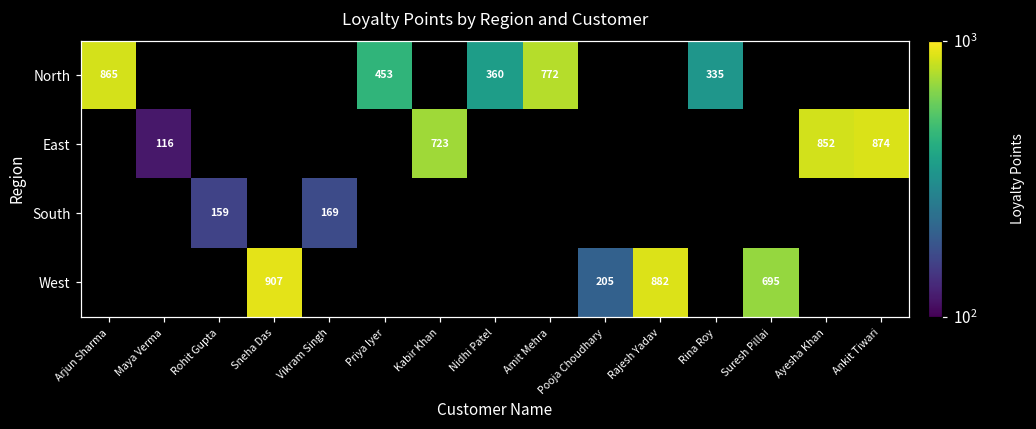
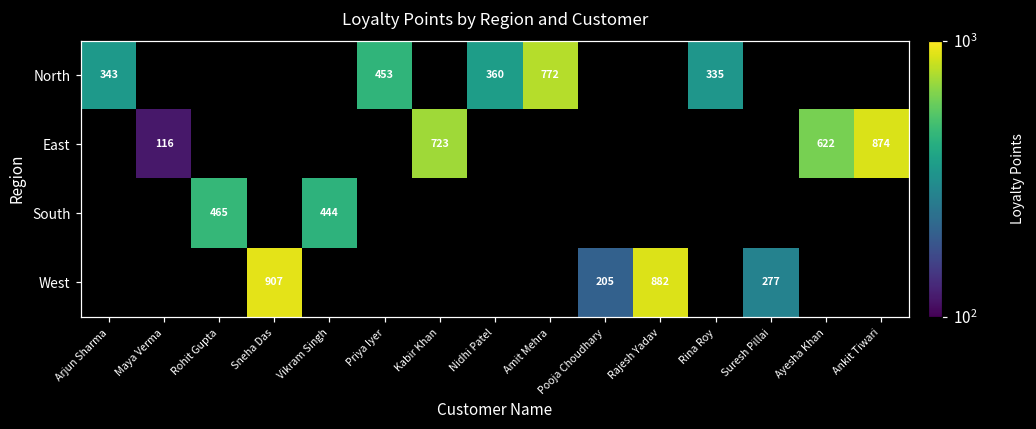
North, Arjun Sharma: 865 -> 343
East, Ayesha Khan: 852 -> 622
South, Rohit Gupta: 159 -> 465
South, Vikram Singh: 169 -> 444
West, Suresh Pillai: 695 -> 277
